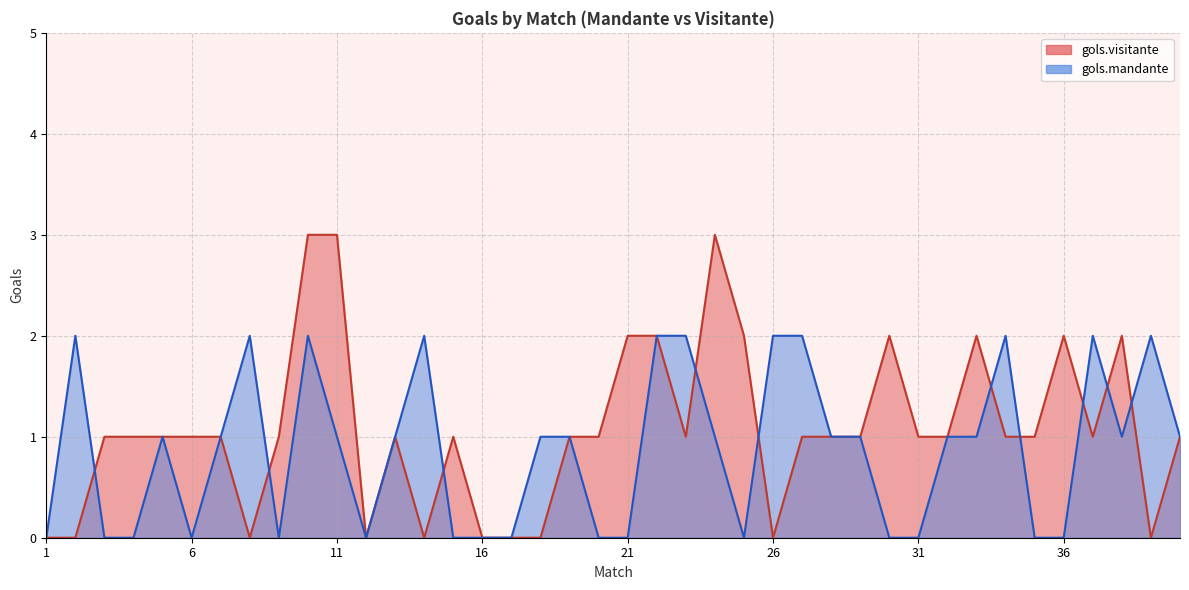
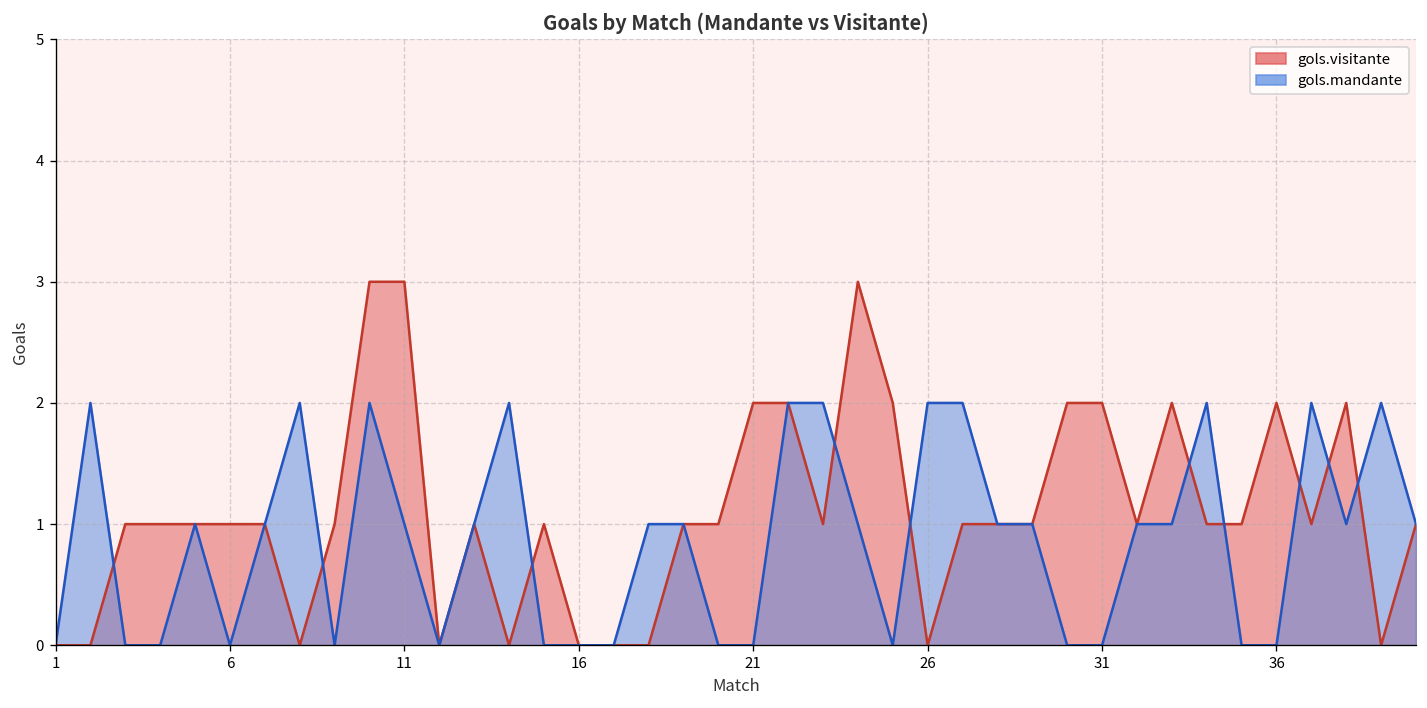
gols.visitante, 31: 1 -> 2
